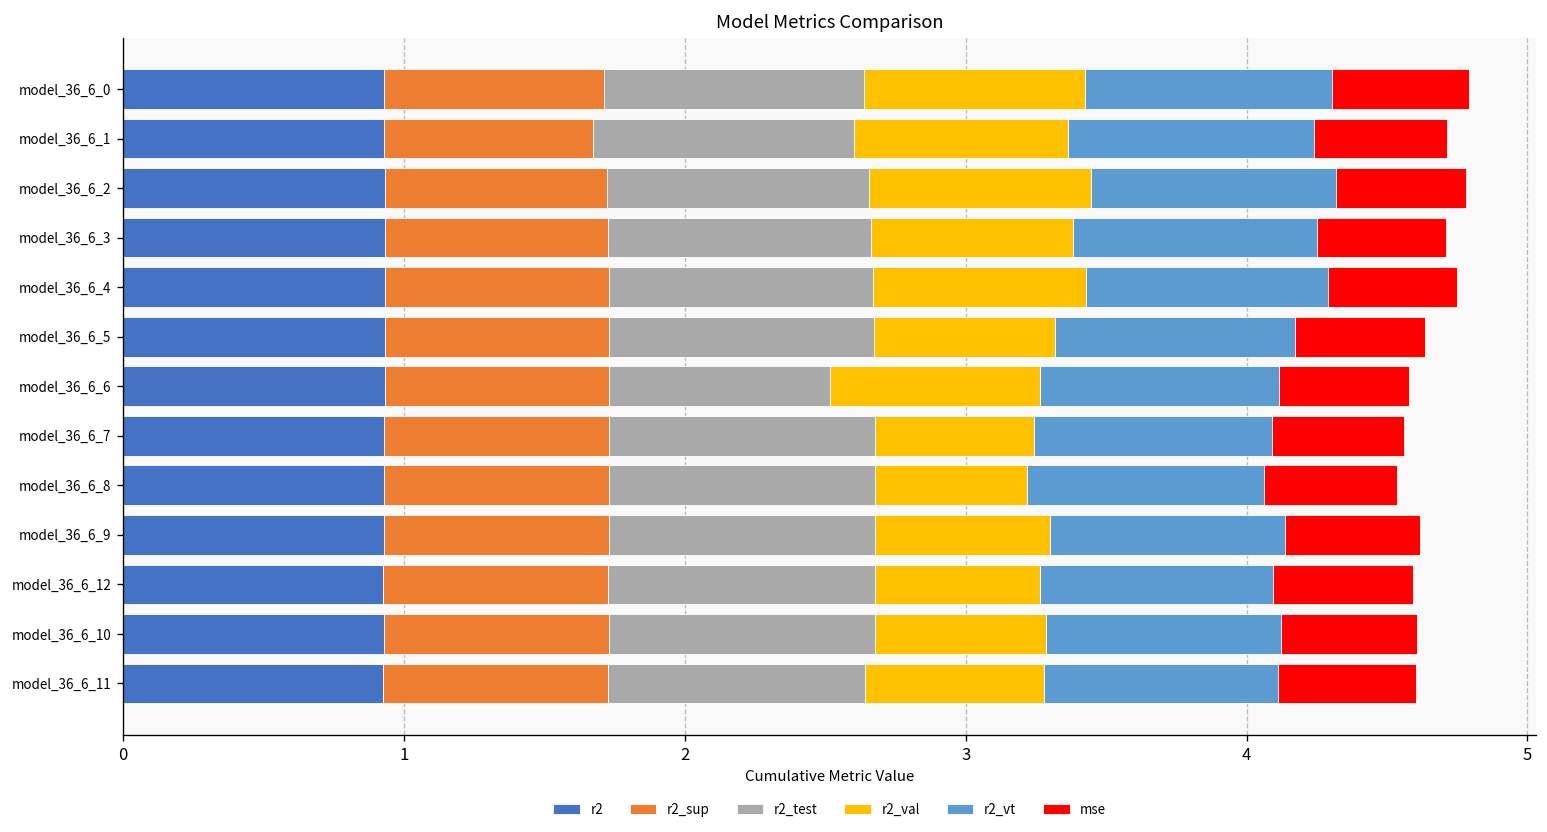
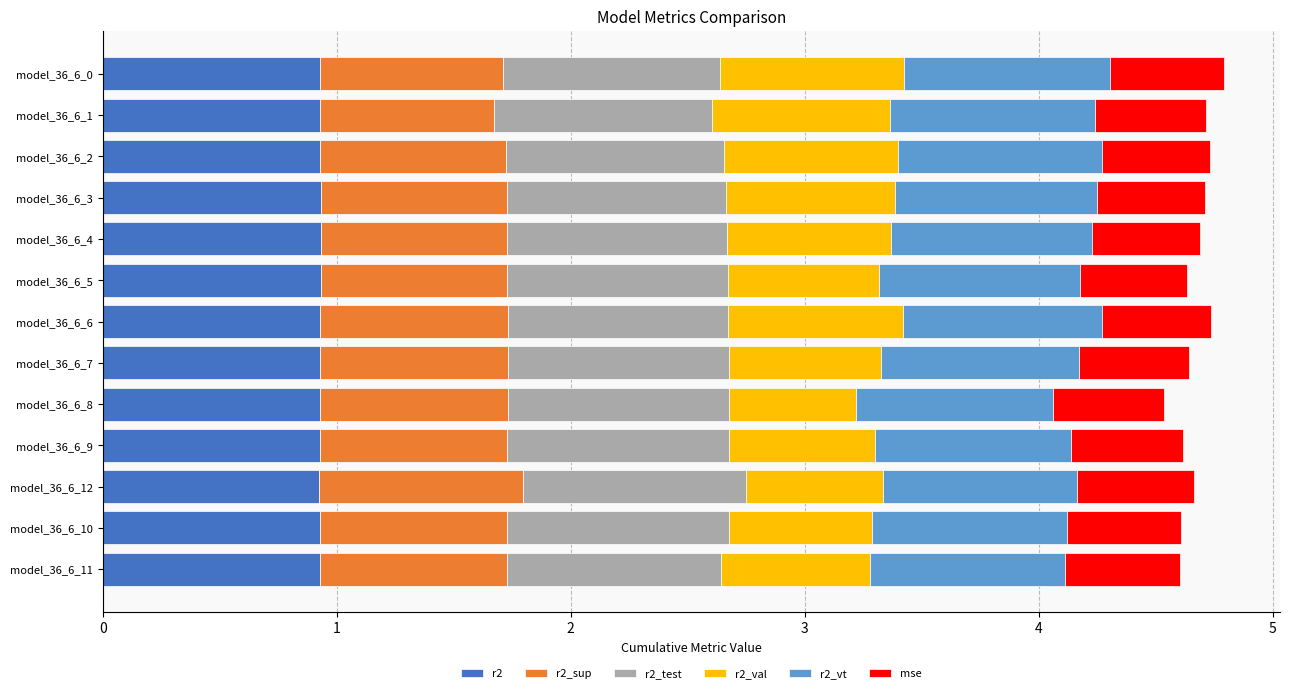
r2_val, model_36_6_2: 0.79 -> 0.74
r2_val, model_36_6_4: 0.76 -> 0.70
r2_test, model_36_6_6: 0.79 -> 0.94
r2_val, model_36_6_7: 0.57 -> 0.65
r2_sup, model_36_6_12: 0.80 -> 0.87
